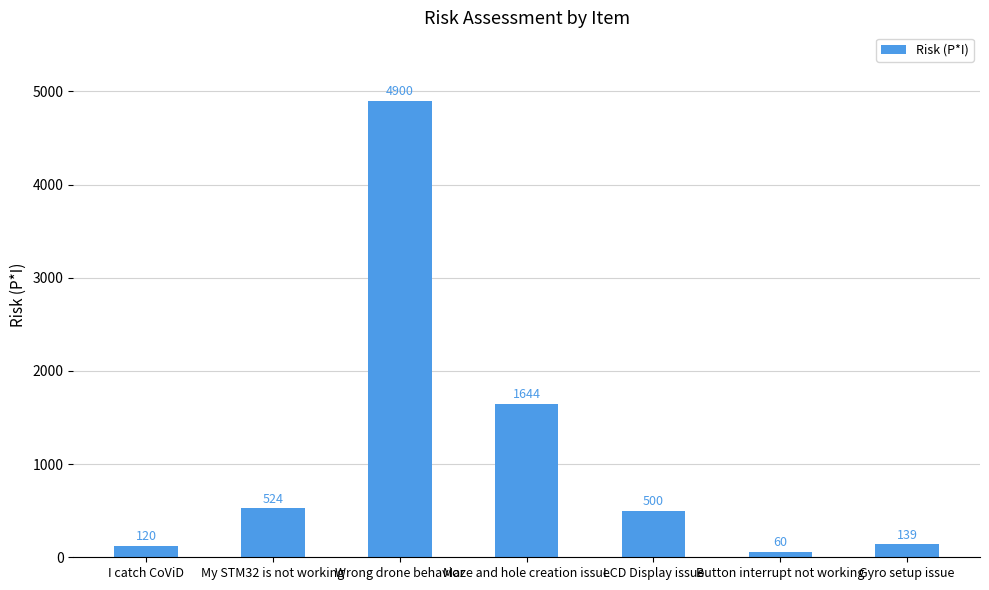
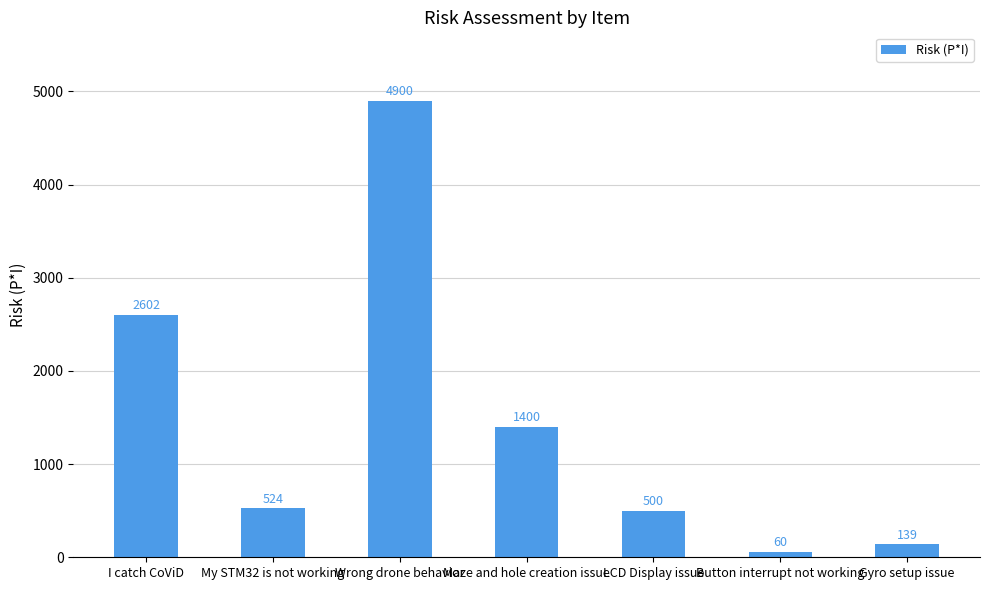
I catch CoViD: 120 -> 2602
Maze and hole creation issue: 1644 -> 1400
